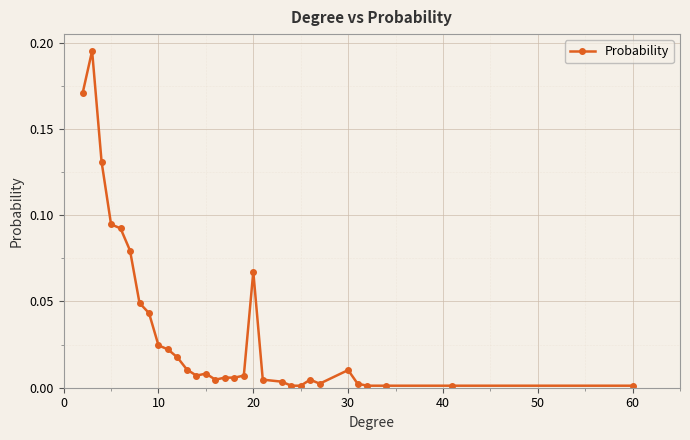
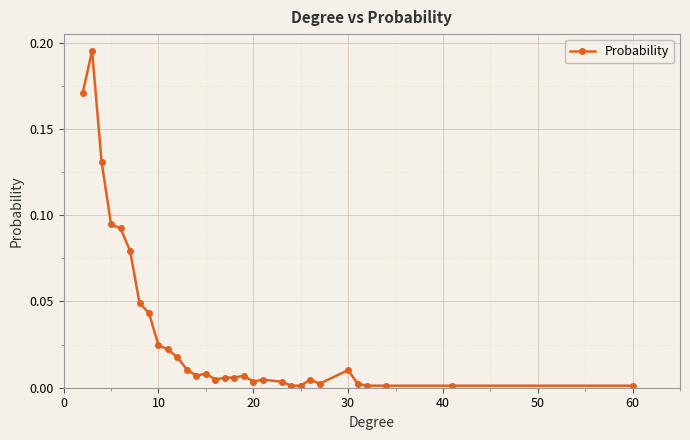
20: 0.067 -> 0.004
